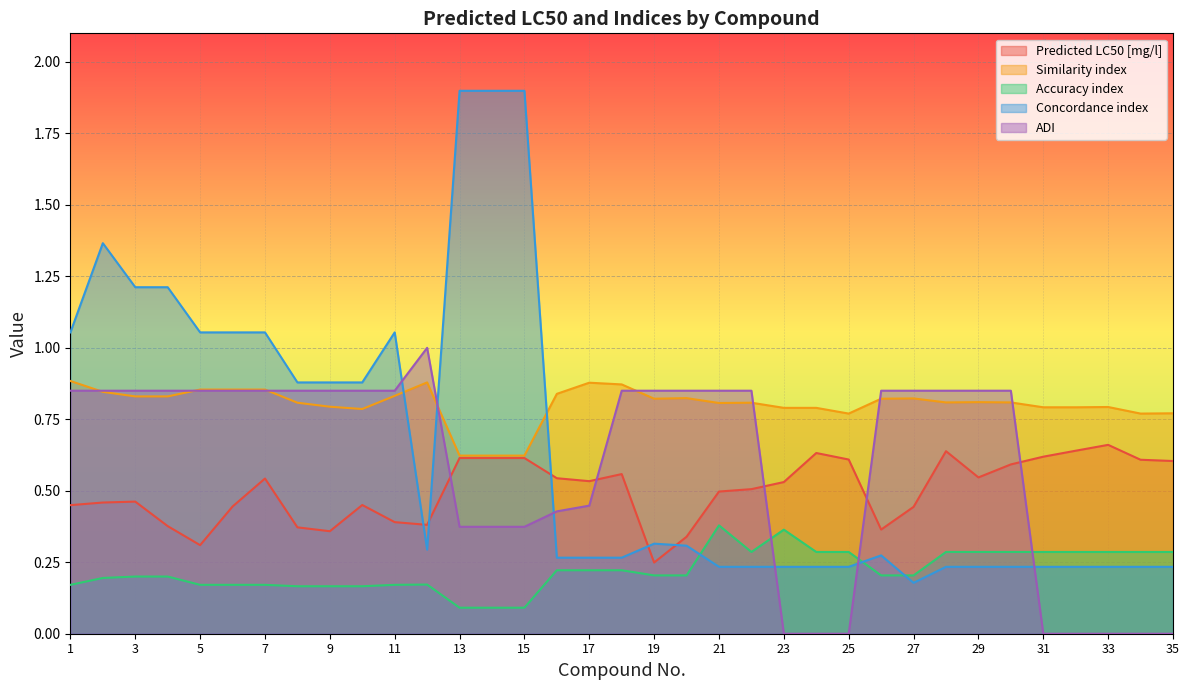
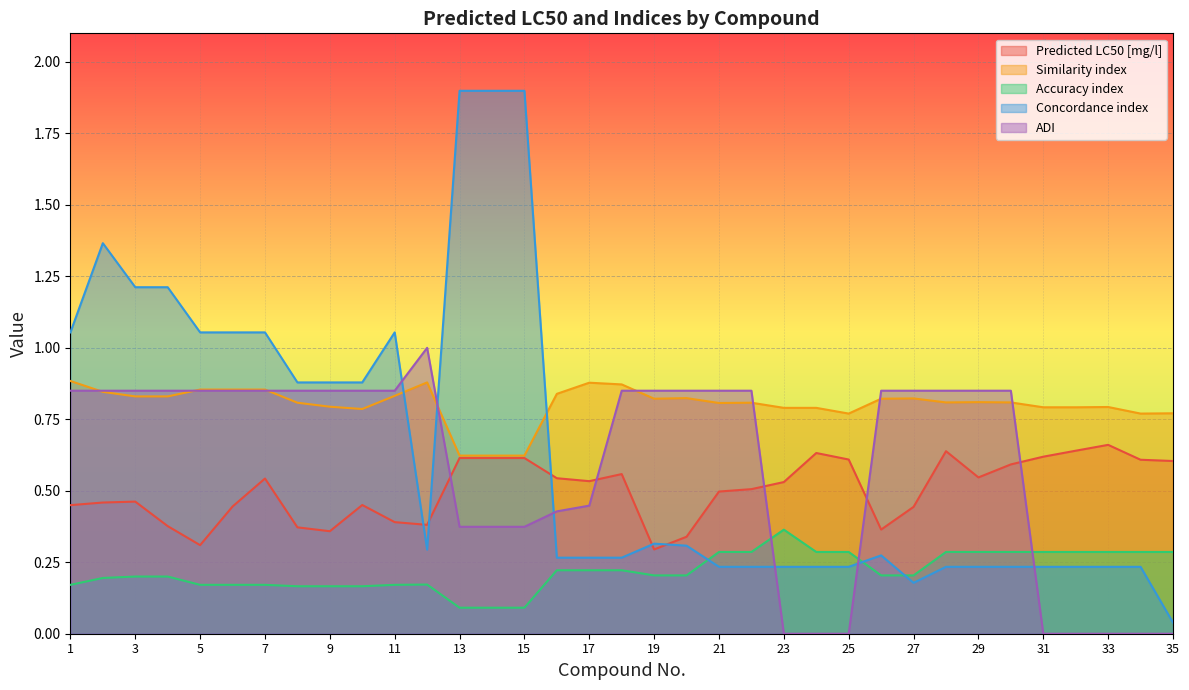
Predicted LC50 [mg/l], 19: 0.25 -> 0.29
Accuracy index, 21: 0.38 -> 0.29
Concordance index, 35: 0.23 -> 0.04
